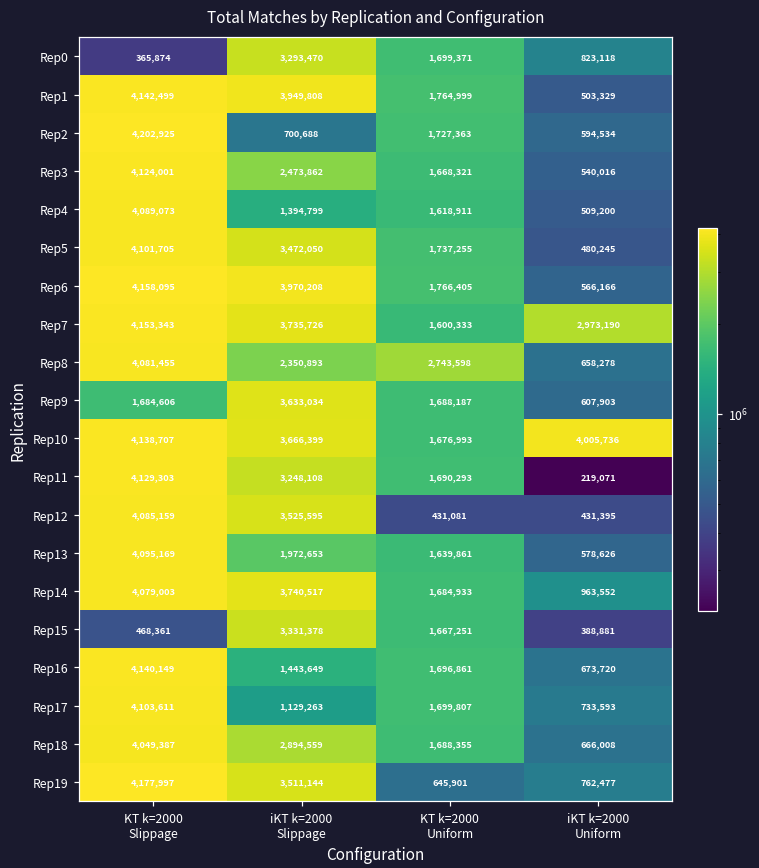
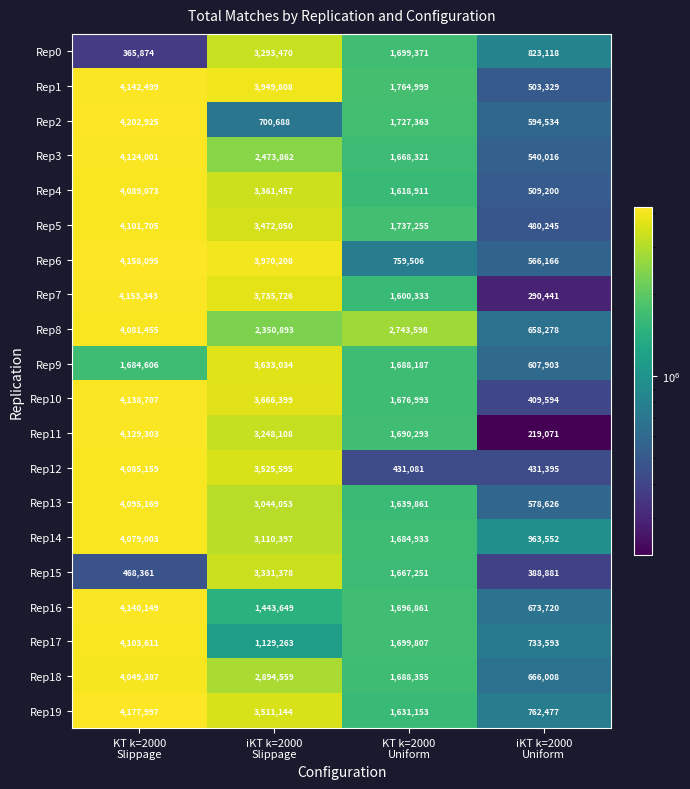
Rep4, iKT k=2000 Slippage: 1,394,799 -> 3,361,457
Rep6, KT k=2000 Uniform: 1,766,405 -> 759,506
Rep7, iKT k=2000 Uniform: 2,973,190 -> 290,441
Rep10, iKT k=2000 Uniform: 4,005,736 -> 409,594
Rep13, iKT k=2000 Slippage: 1,972,653 -> 3,044,053
Rep14, iKT k=2000 Slippage: 3,740,517 -> 3,110,397
Rep19, KT k=2000 Uniform: 645,901 -> 1,631,153
